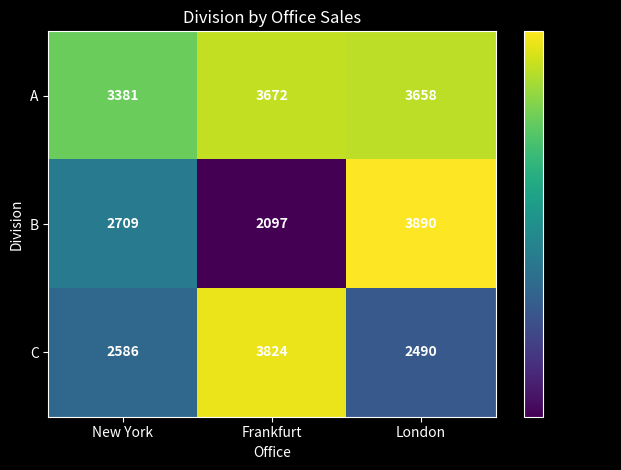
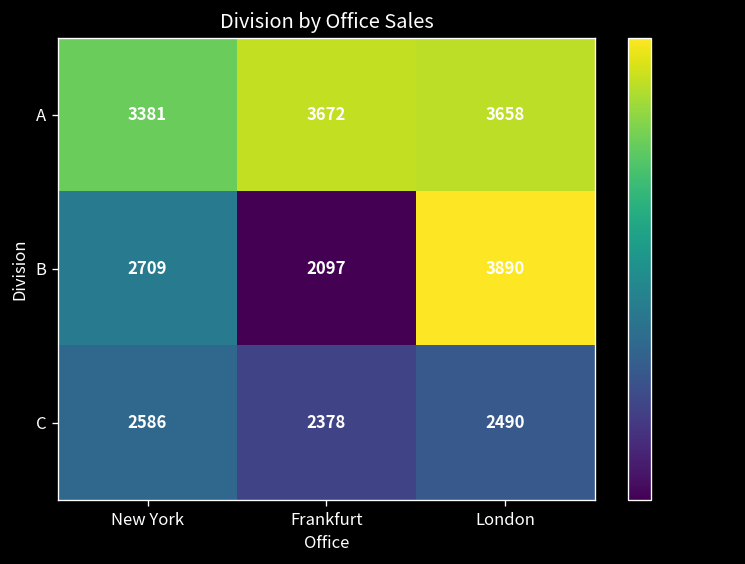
C, Frankfurt: 3824 -> 2378
